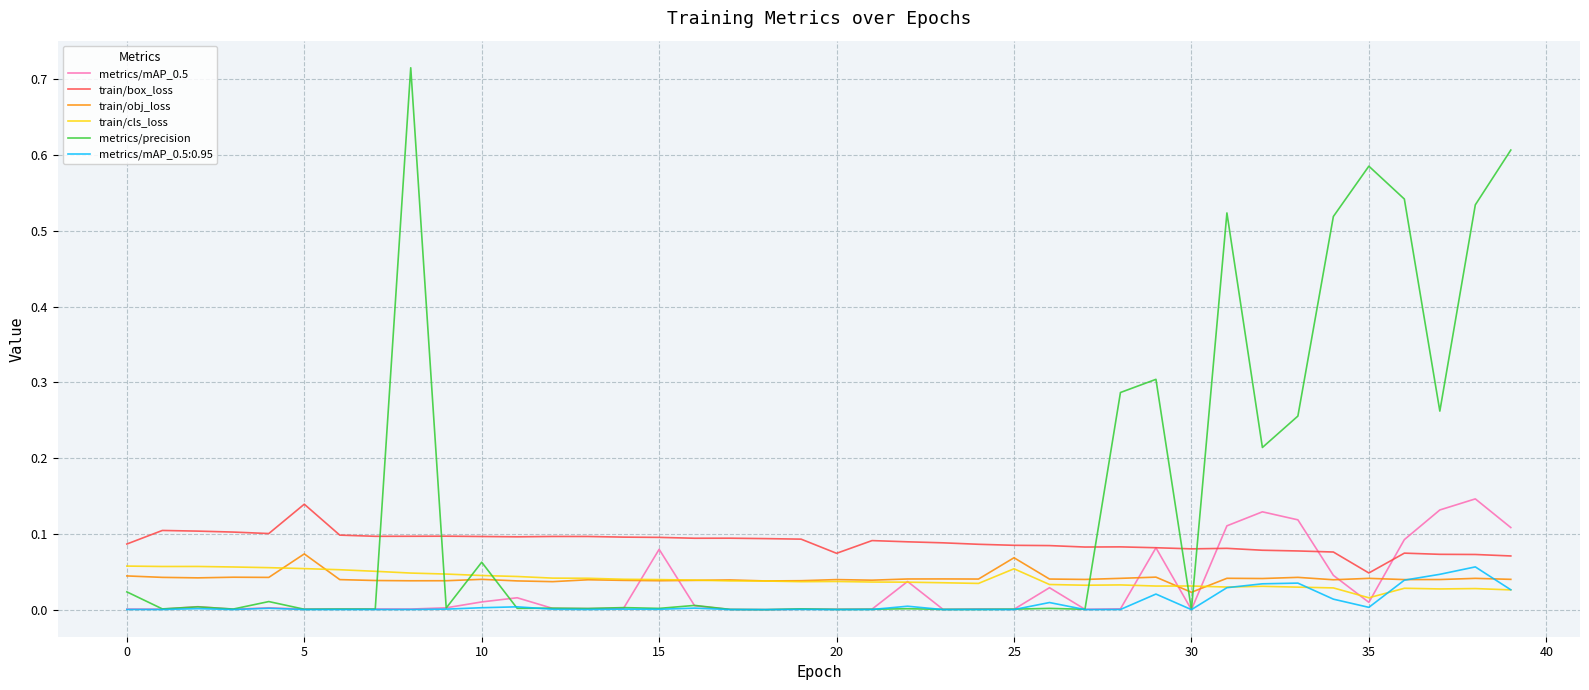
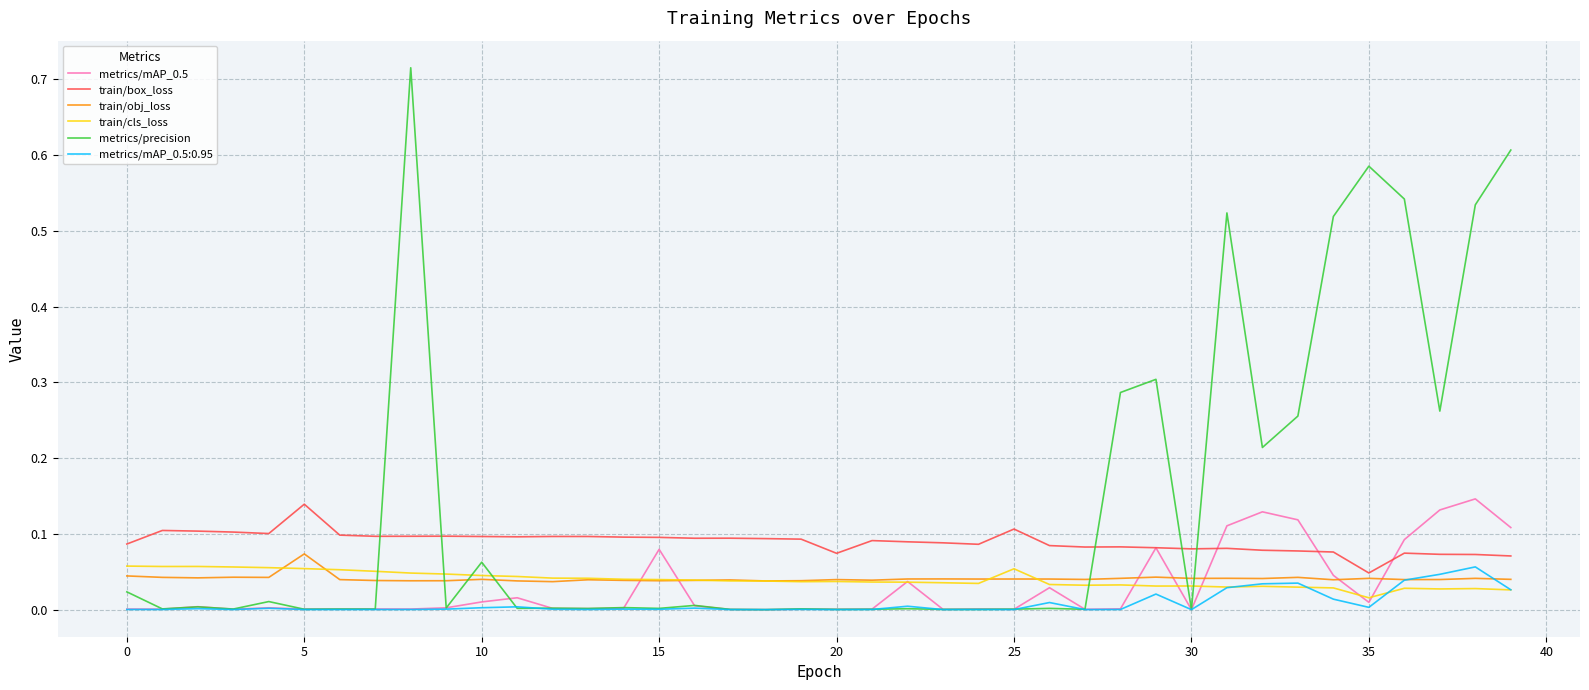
train/box_loss, 25: 0.08 -> 0.11
train/obj_loss, 25: 0.07 -> 0.04
train/obj_loss, 30: 0.02 -> 0.04
